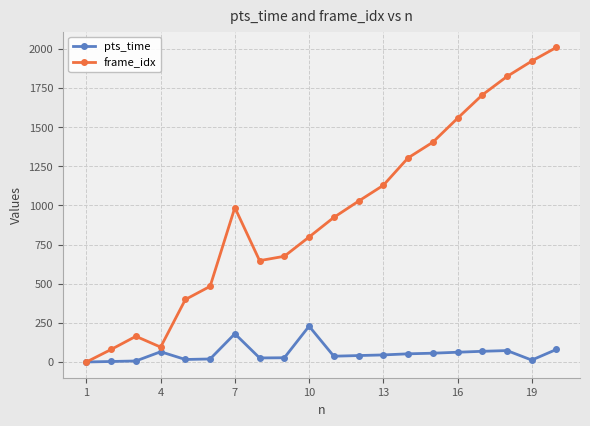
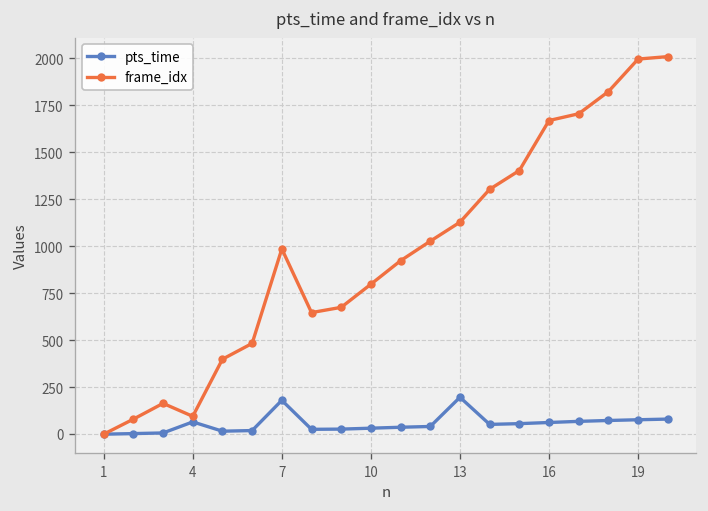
pts_time, 10: 230 -> 30
pts_time, 13: 50 -> 200
frame_idx, 16: 1560 -> 1670
pts_time, 19: 10 -> 80
frame_idx, 19: 1920 -> 2000
